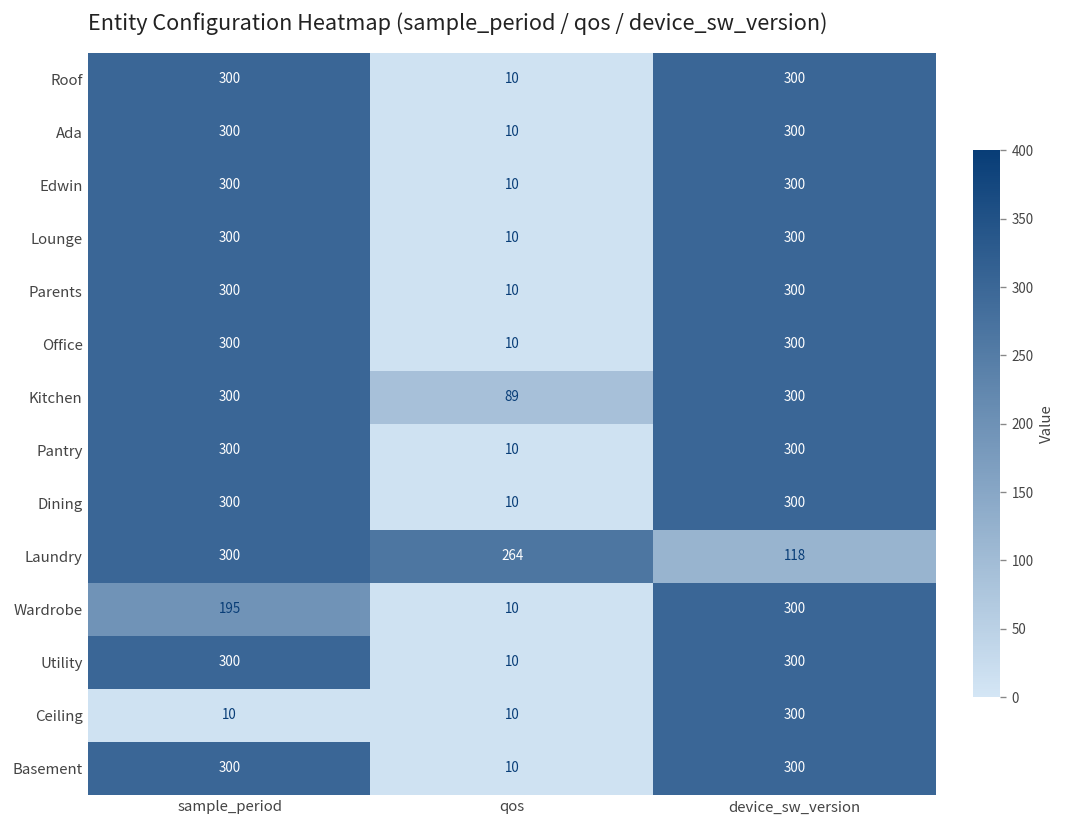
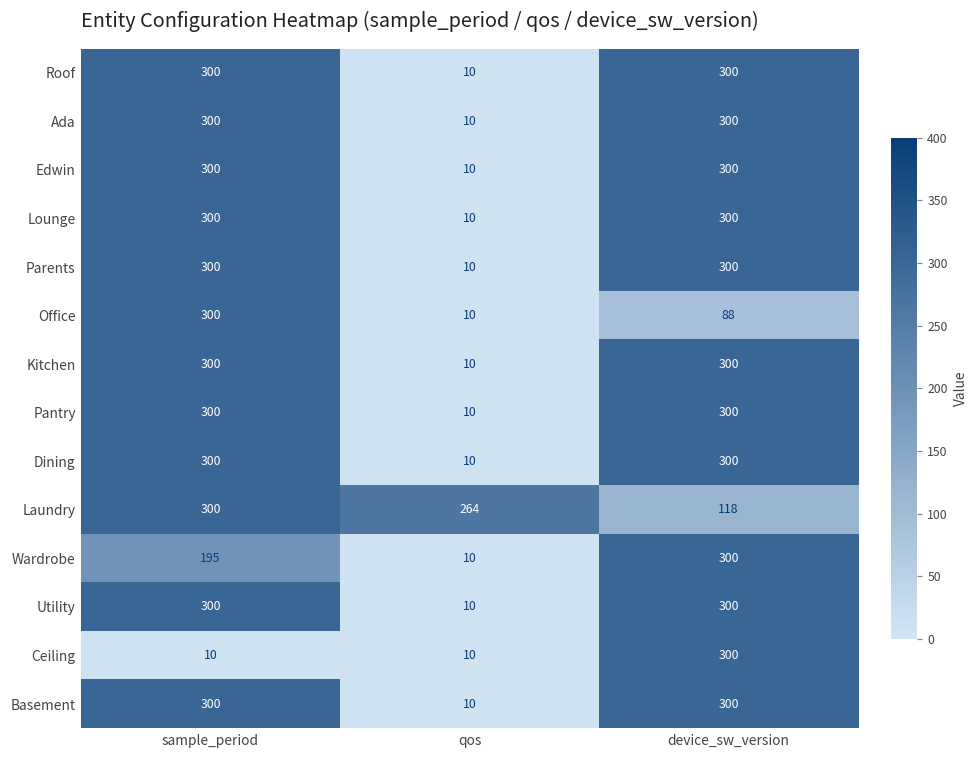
Office, device_sw_version: 300 -> 88
Kitchen, qos: 89 -> 10
